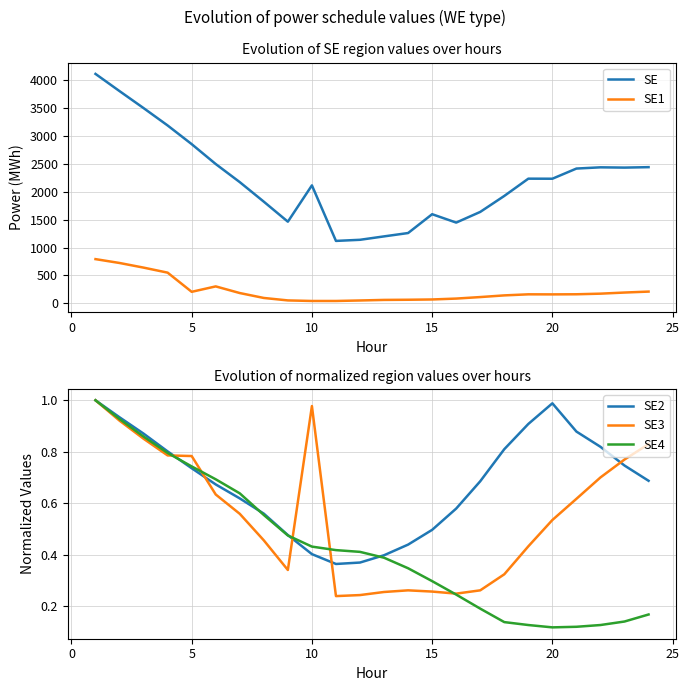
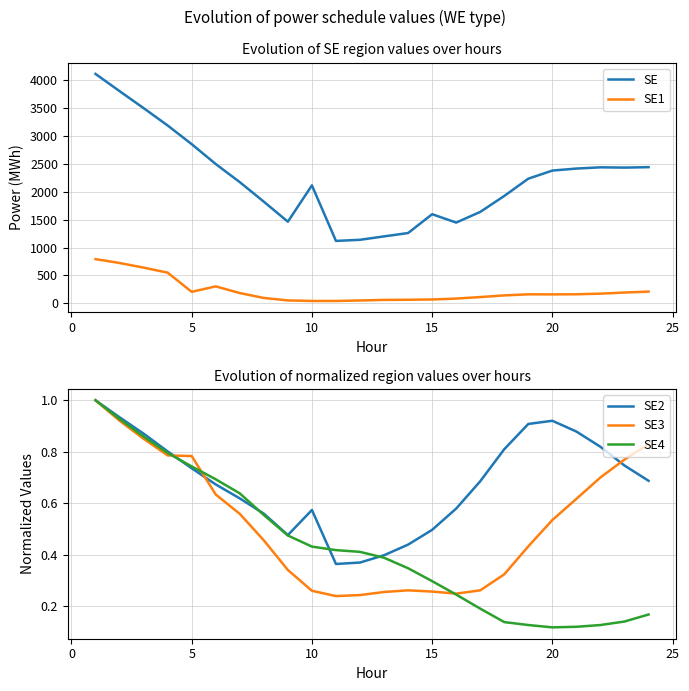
Evolution of SE region values over hours, SE, 20: 2200 -> 2400
Evolution of normalized region values over hours, SE2, 10: 0.40 -> 0.57
Evolution of normalized region values over hours, SE3, 10: 0.98 -> 0.26
Evolution of normalized region values over hours, SE2, 20: 0.99 -> 0.92
